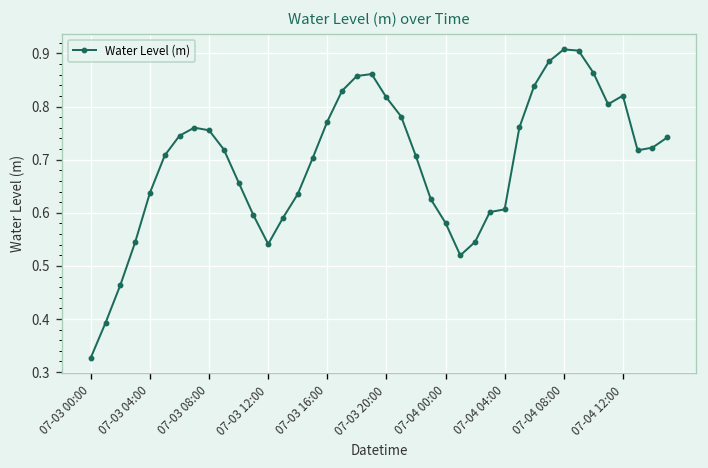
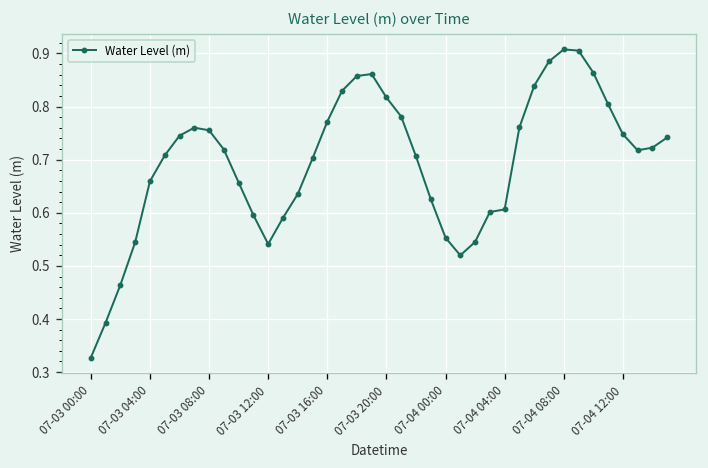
07-03 04:00: 0.64 -> 0.66
07-04 00:00: 0.58 -> 0.55
07-04 12:00: 0.82 -> 0.75
